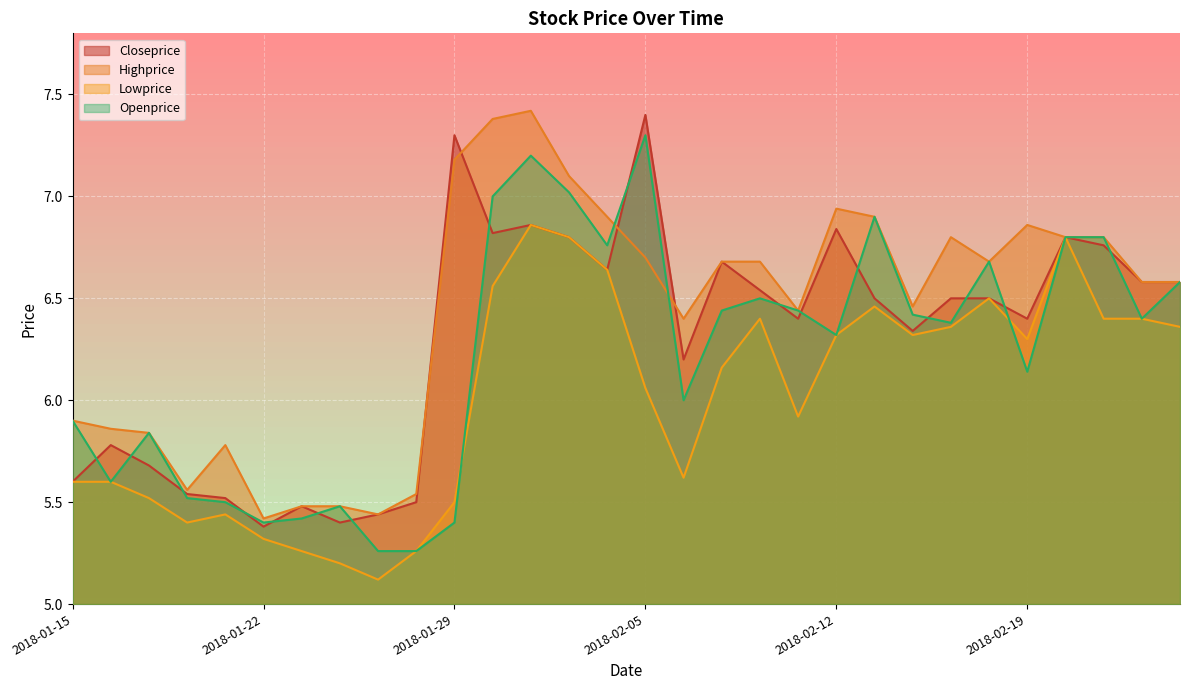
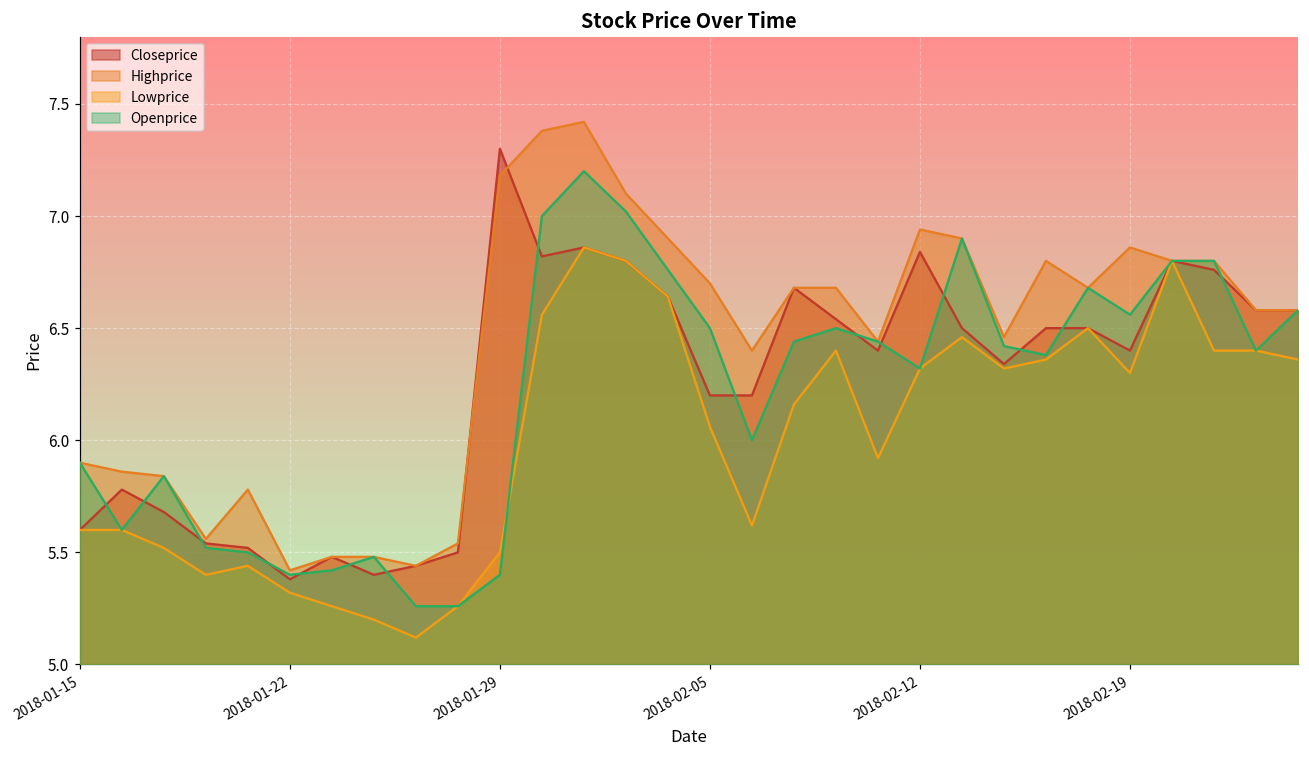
Closeprice, 2018-02-05: 7.4 -> 6.2
Openprice, 2018-02-05: 7.3 -> 6.5
Openprice, 2018-02-19: 6.14 -> 6.56
